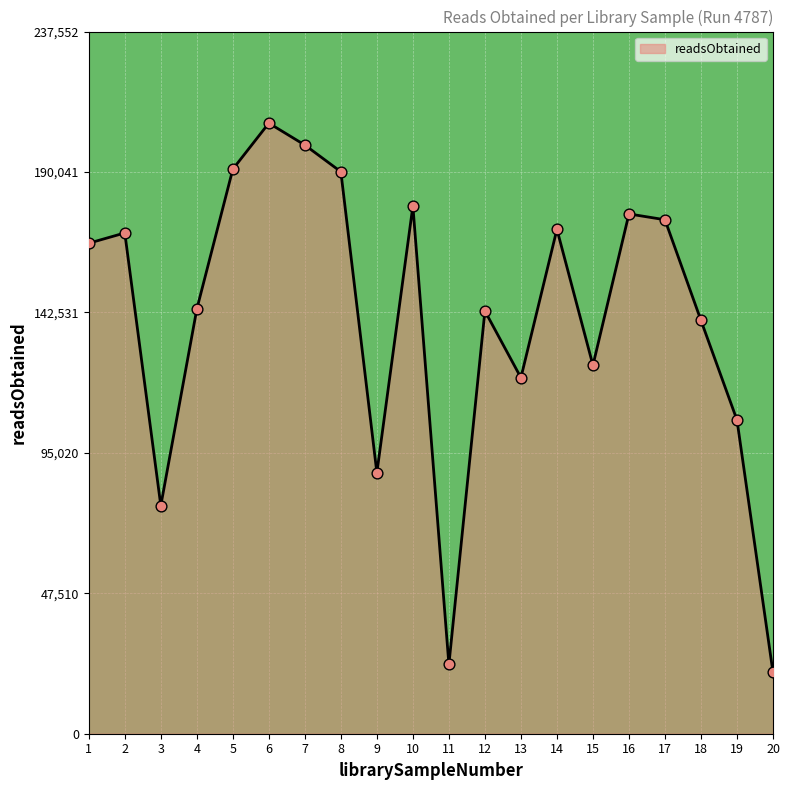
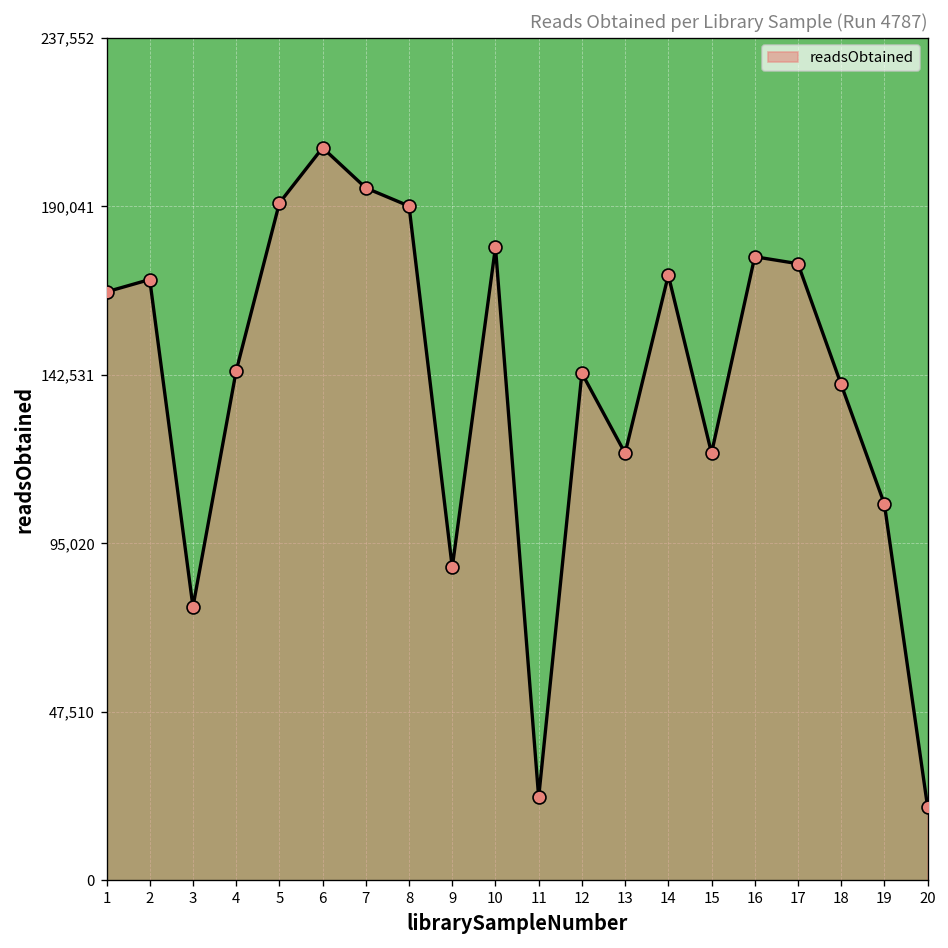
7: 199,000 -> 195,000
15: 125,000 -> 120,000
